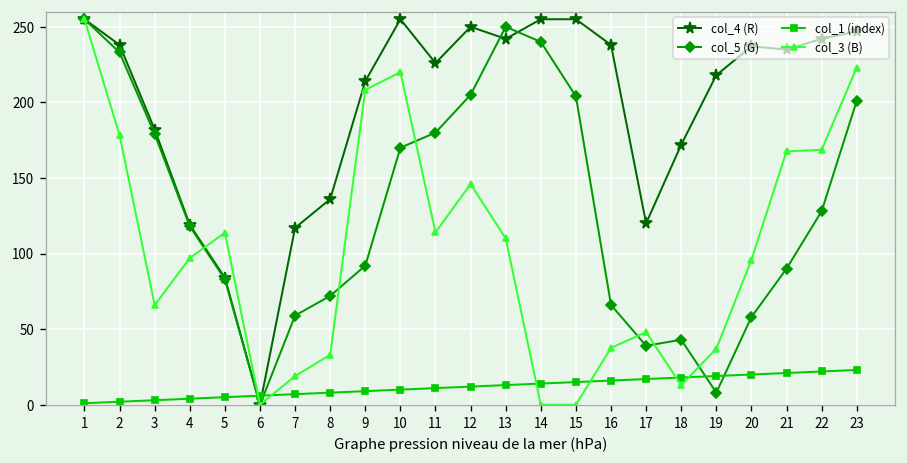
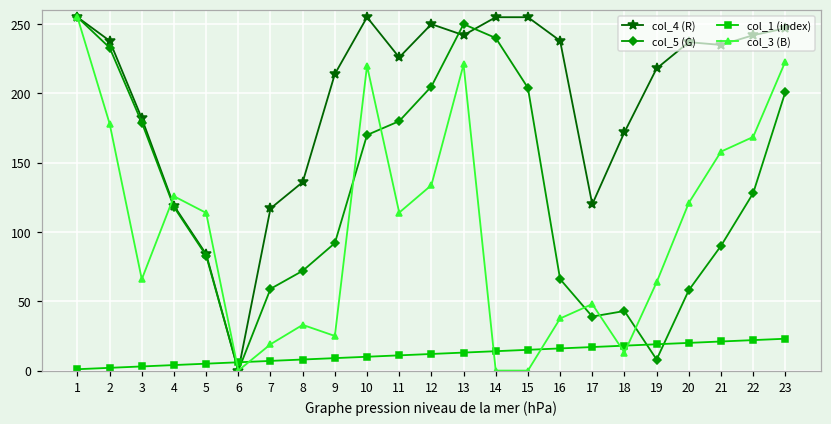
col_3 (B), 4: 97 -> 126
col_3 (B), 9: 208 -> 25
col_3 (B), 12: 146 -> 134
col_3 (B), 13: 110 -> 221
col_3 (B), 19: 37 -> 64
col_3 (B), 20: 96 -> 121
col_3 (B), 21: 168 -> 158
